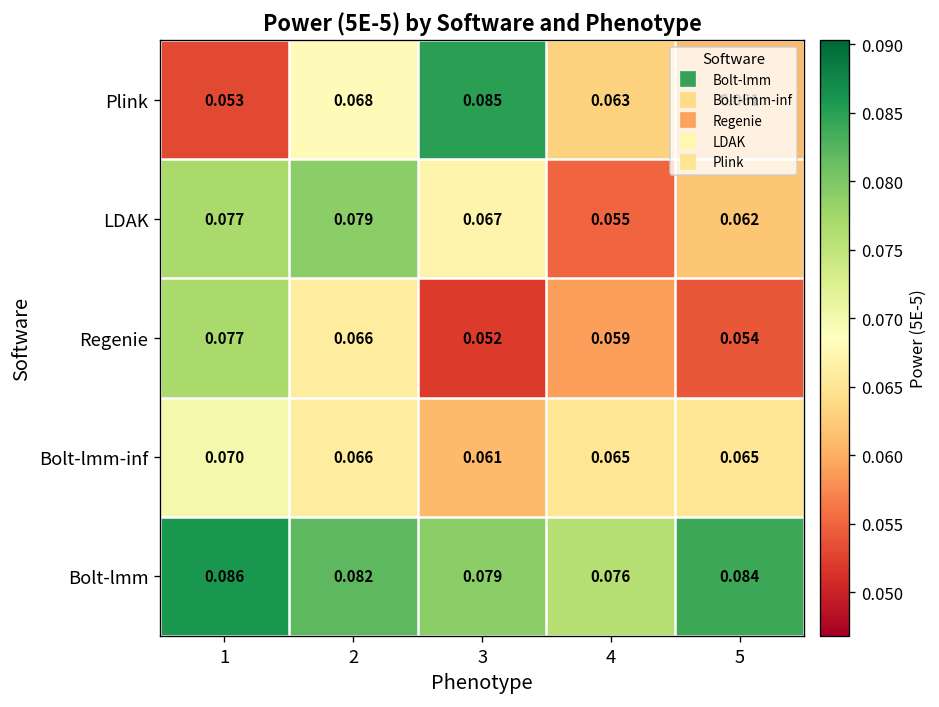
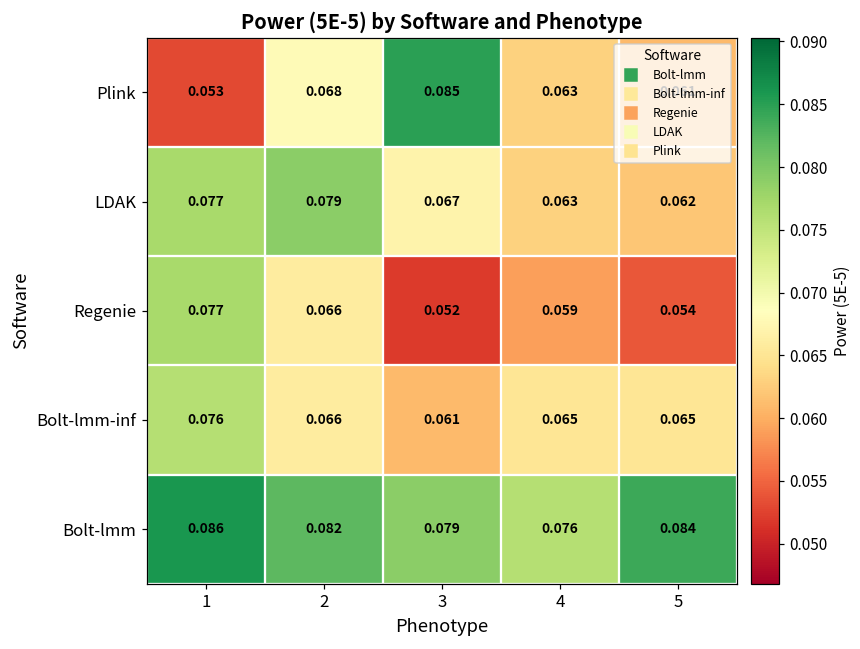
LDAK, 4: 0.055 -> 0.063
Bolt-lmm-inf, 1: 0.070 -> 0.076
